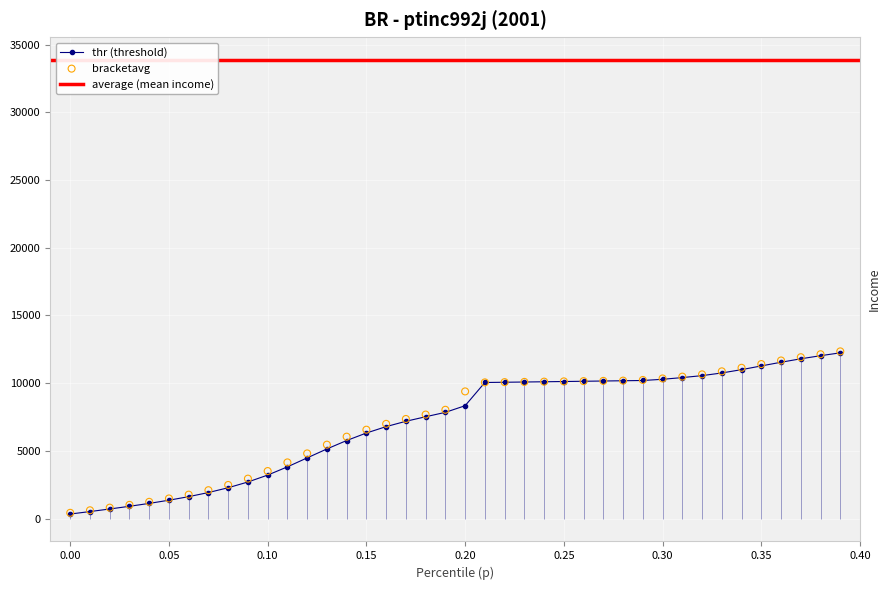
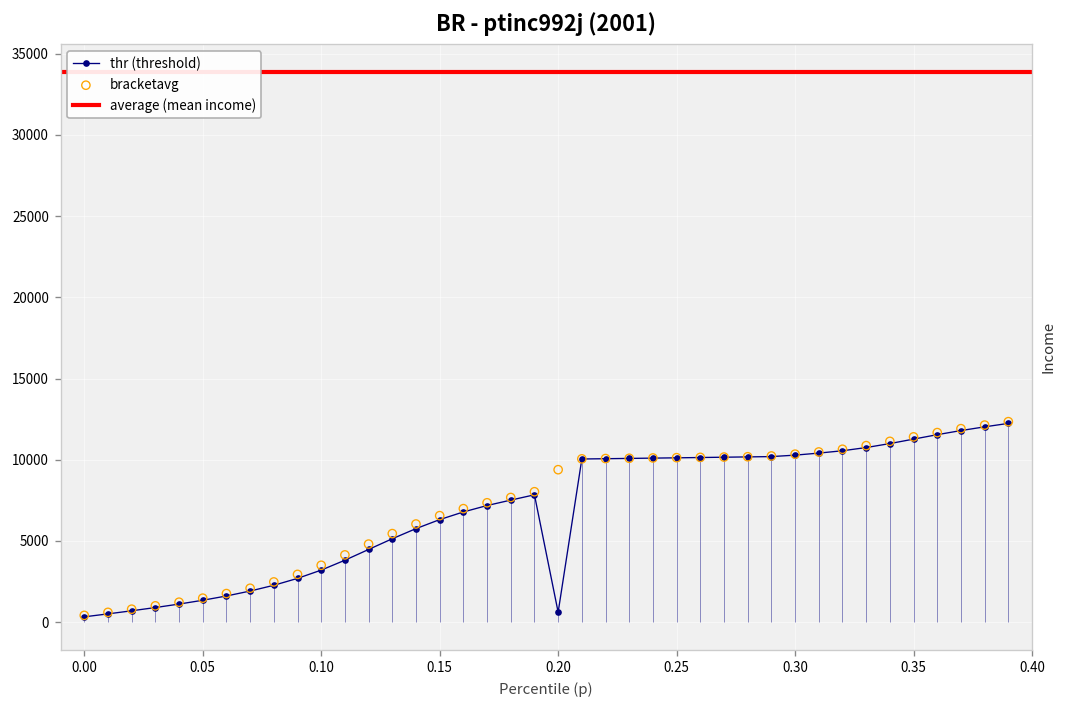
thr (threshold), 0.20: 8300 -> 600
